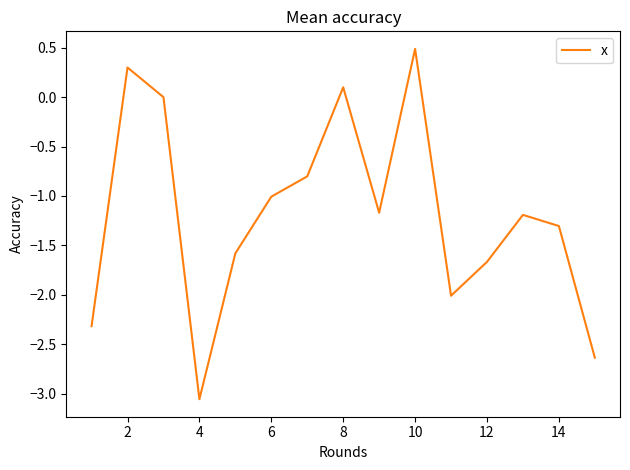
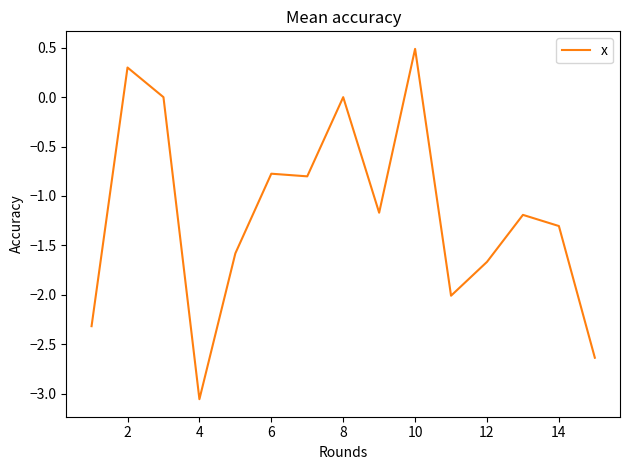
6: -1.0 -> -0.8
8: 0.1 -> 0.0
